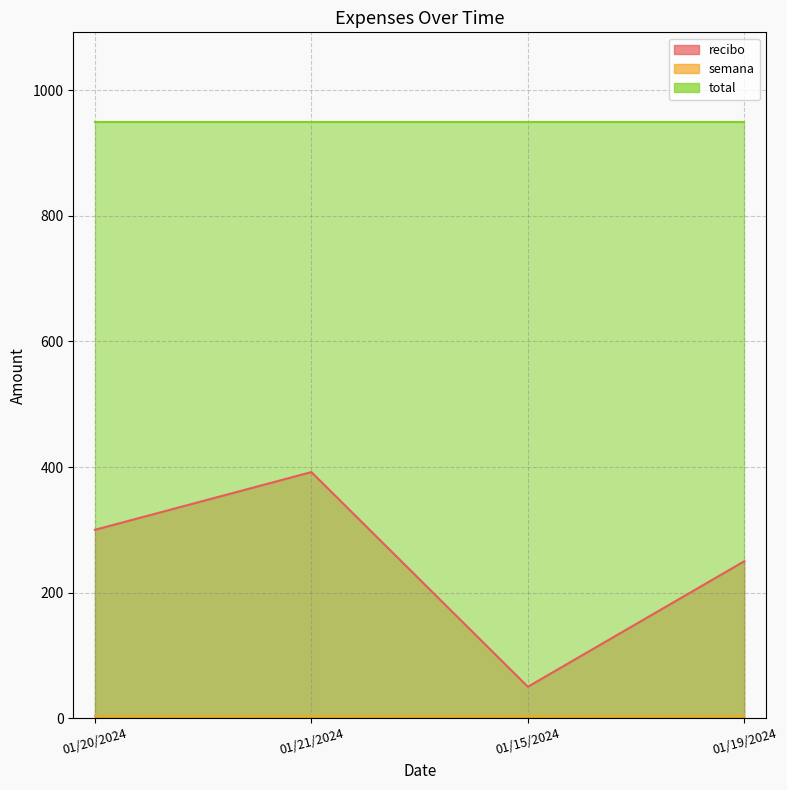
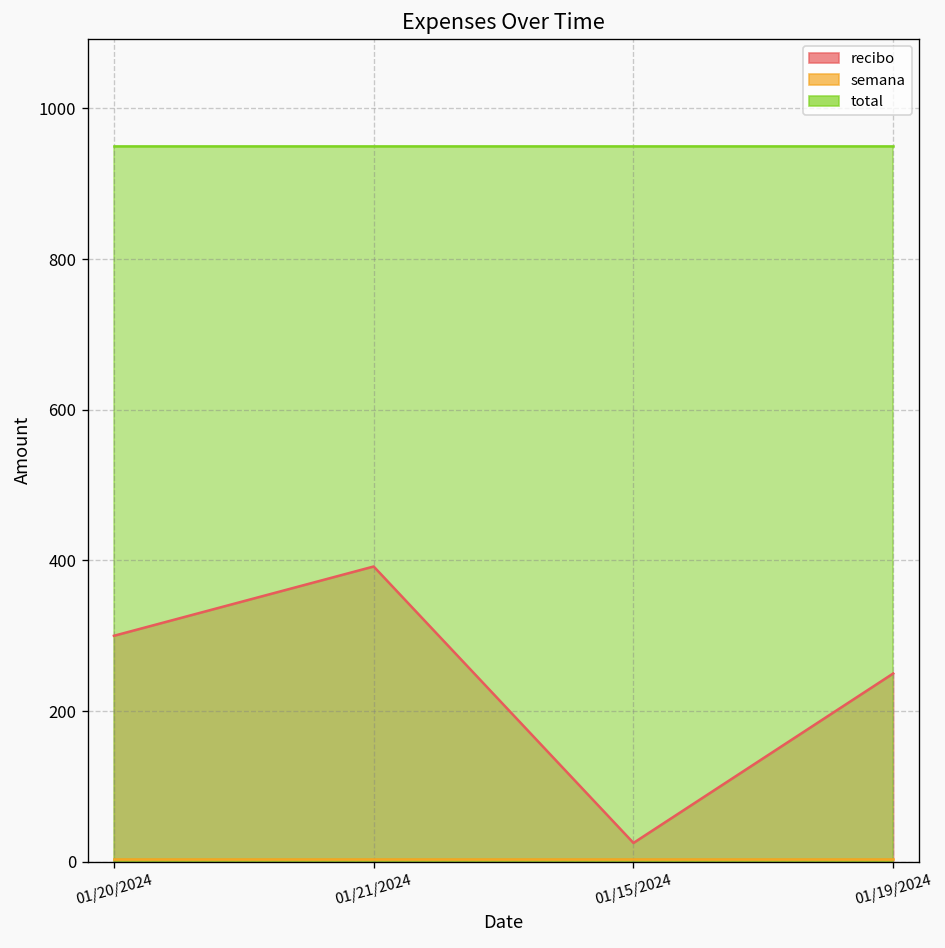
recibo, 01/15/2024: 50 -> 30
